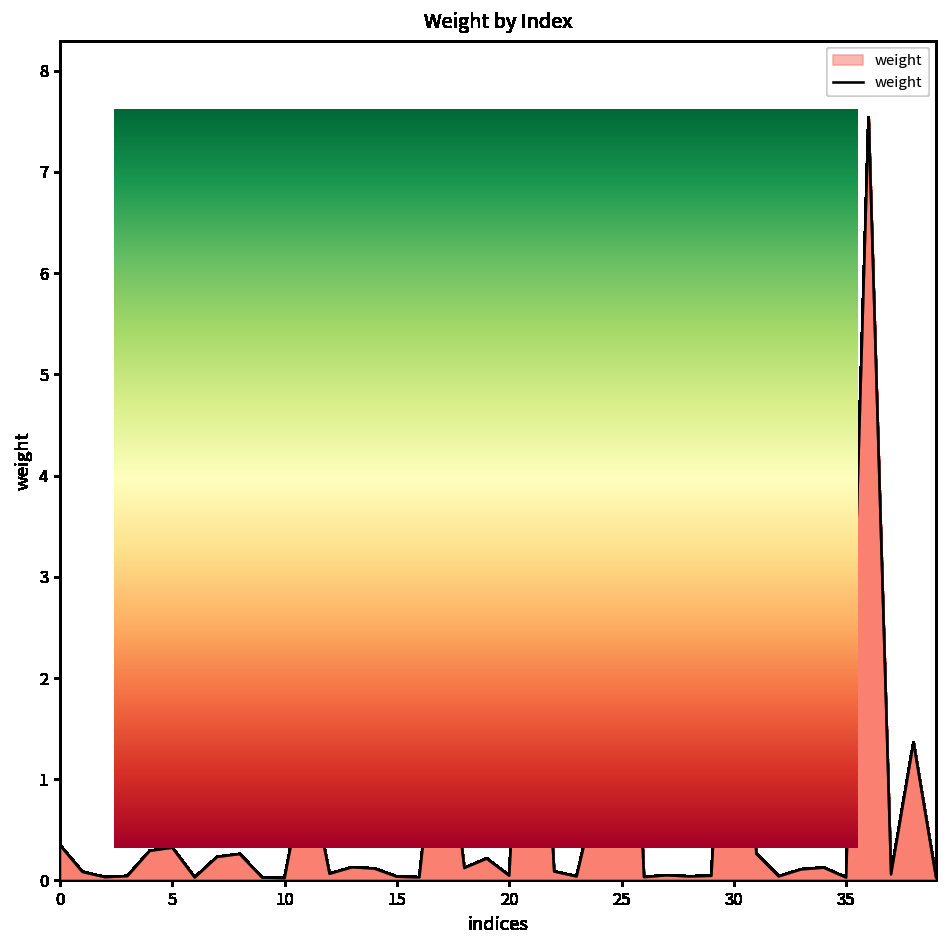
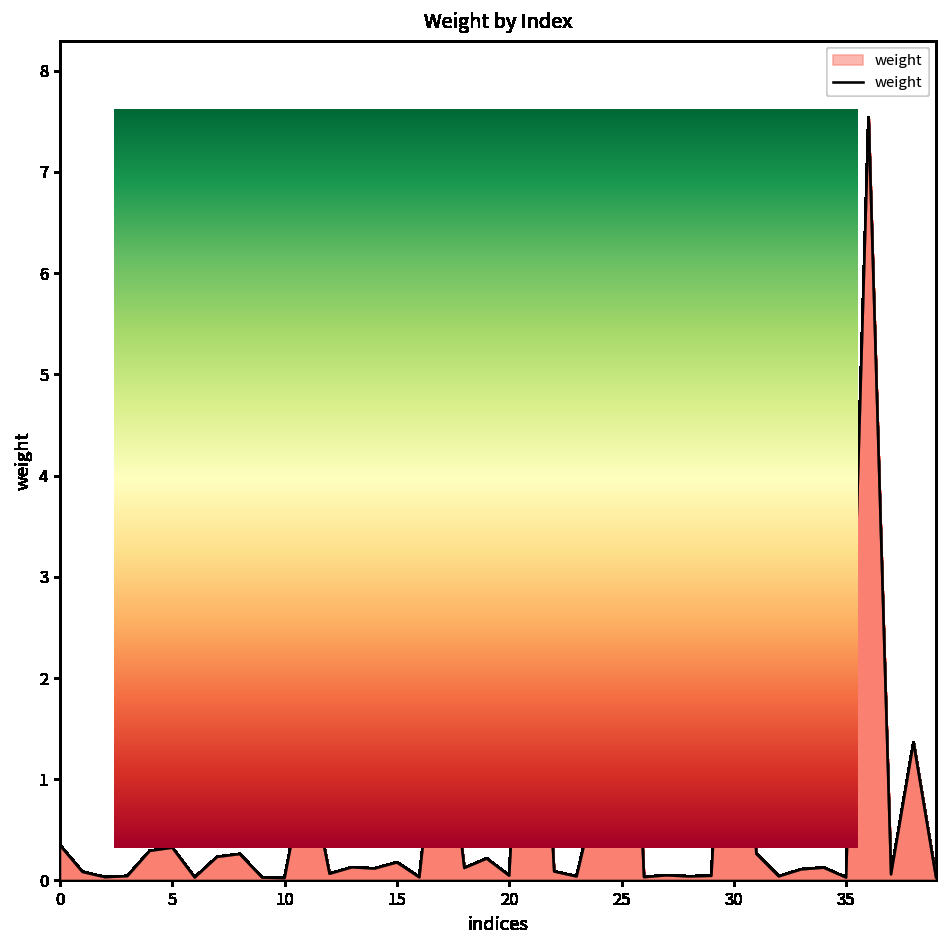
Weight by Index, 15: 0.0 -> 0.2
